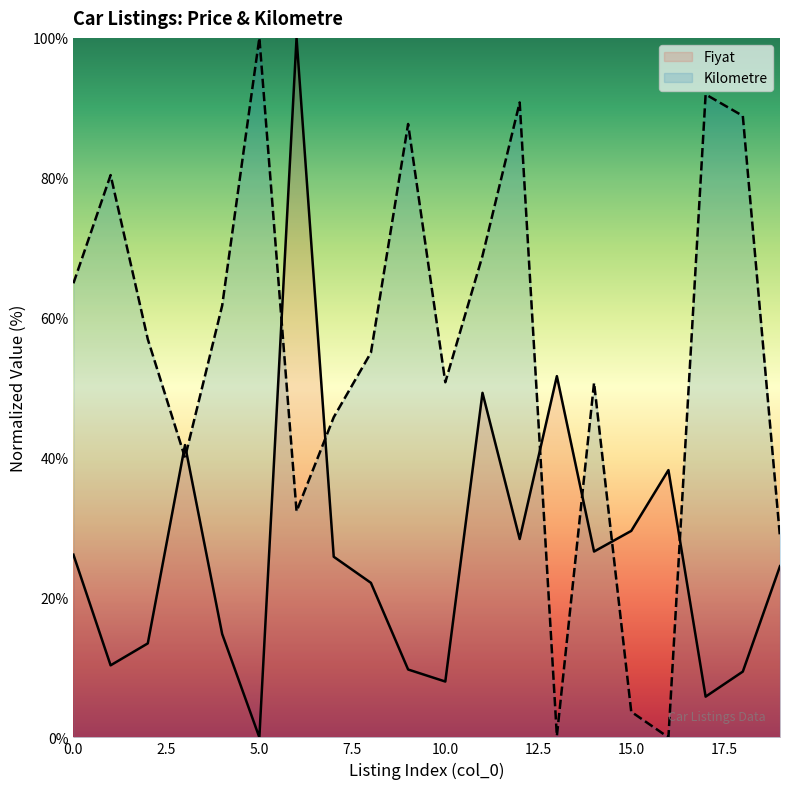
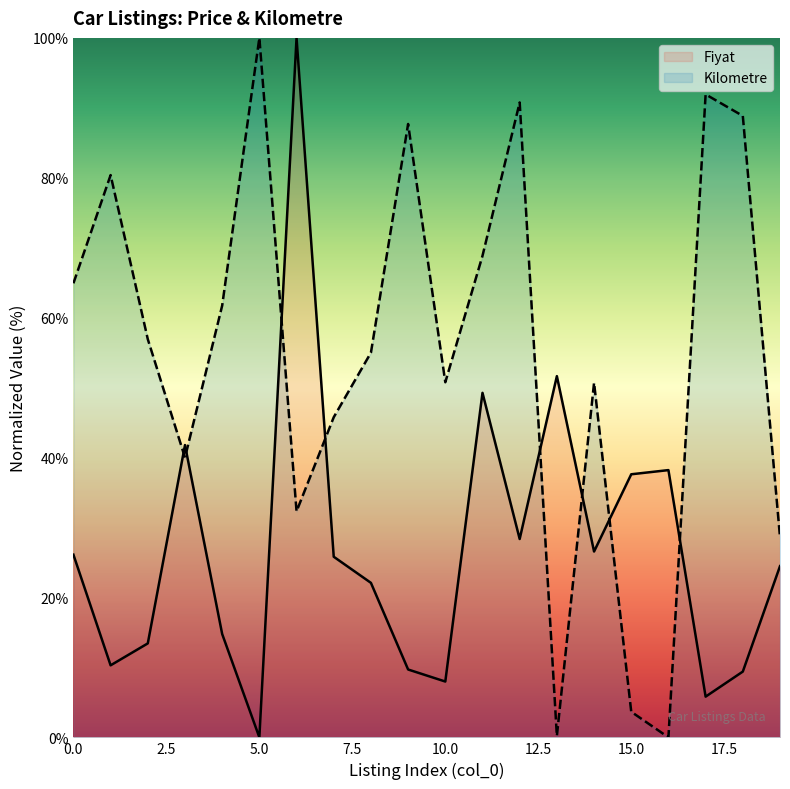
Fiyat, 15.0: 30% -> 38%
